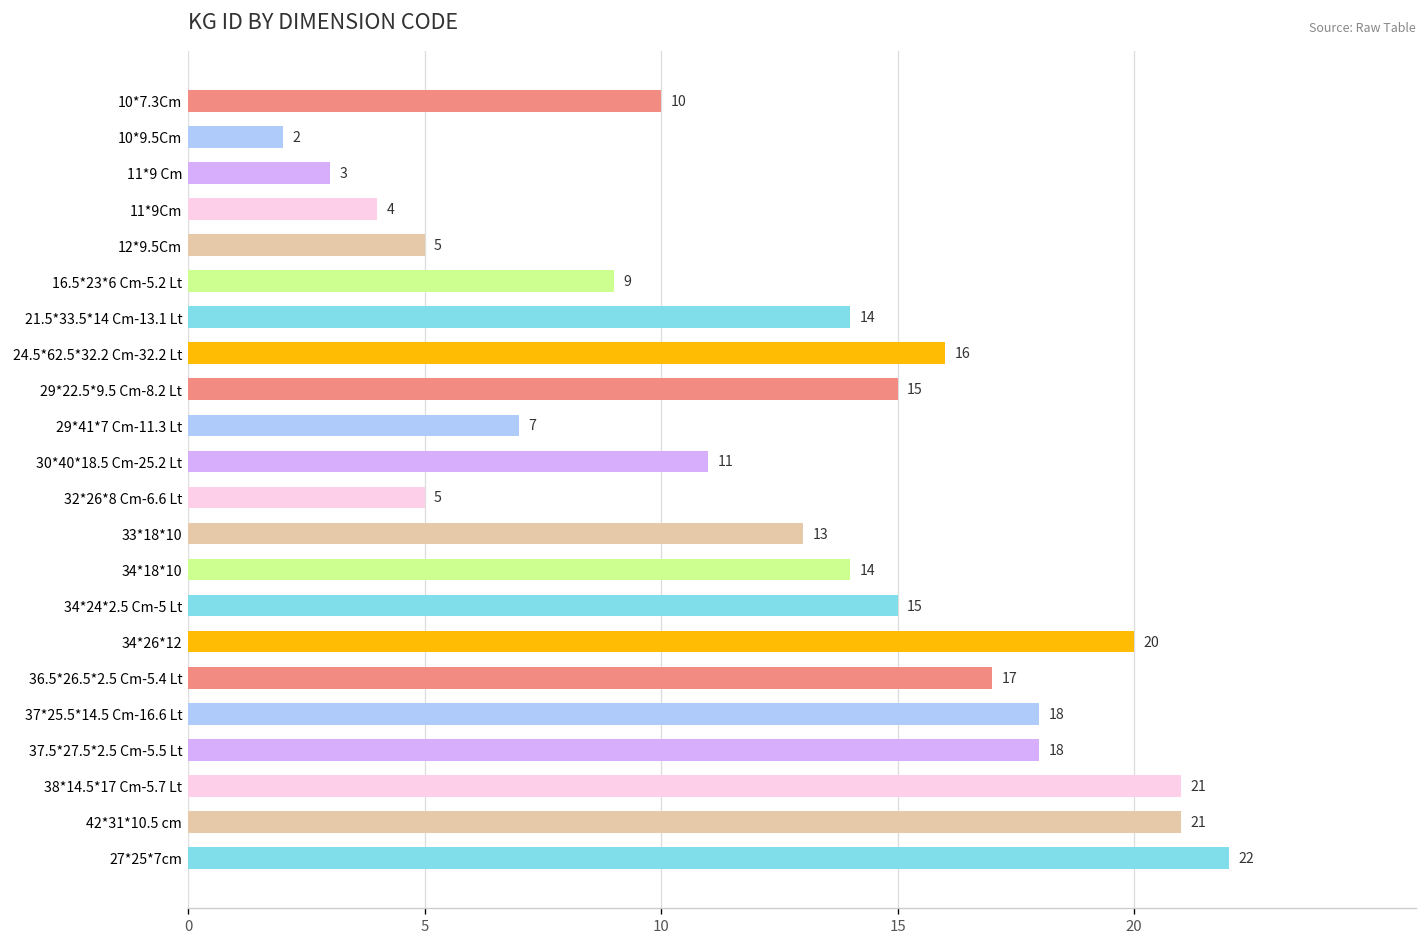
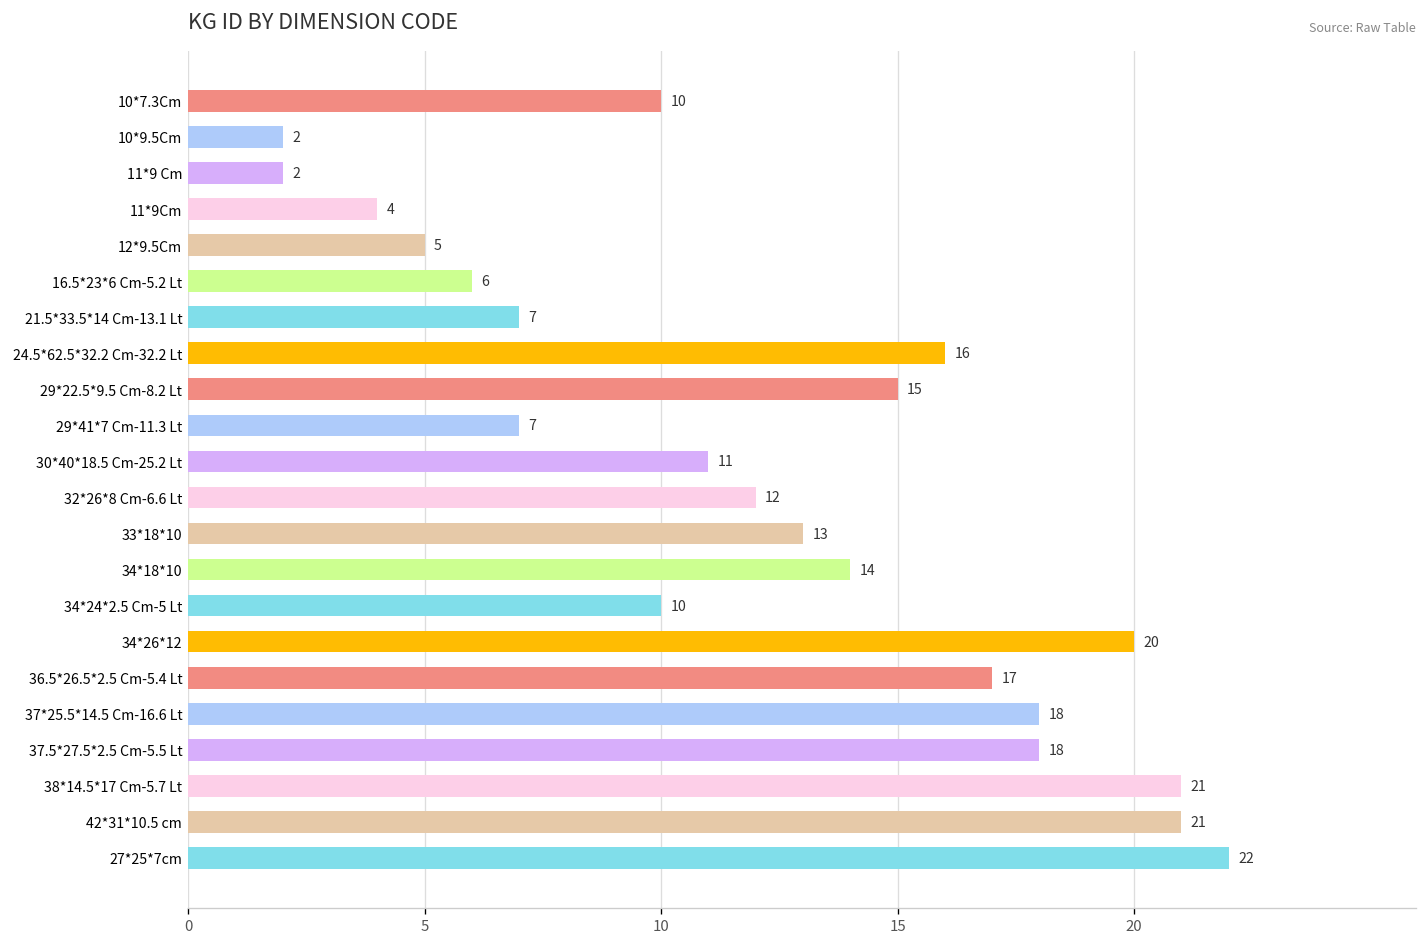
11*9 Cm: 3 -> 2
16.5*23*6 Cm-5.2 Lt: 9 -> 6
21.5*33.5*14 Cm-13.1 Lt: 14 -> 7
32*26*8 Cm-6.6 Lt: 5 -> 12
34*24*2.5 Cm-5 Lt: 15 -> 10
